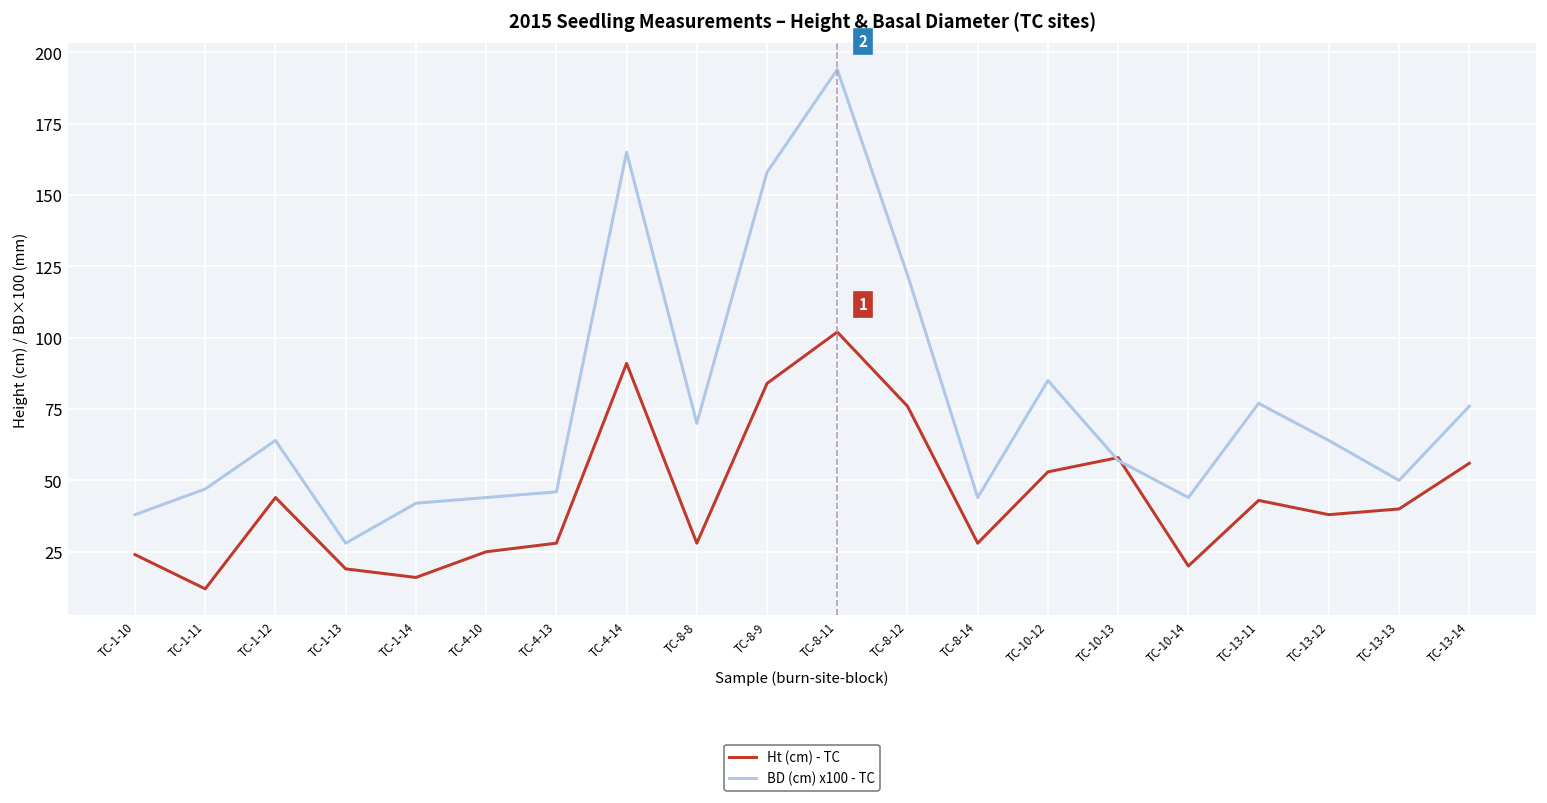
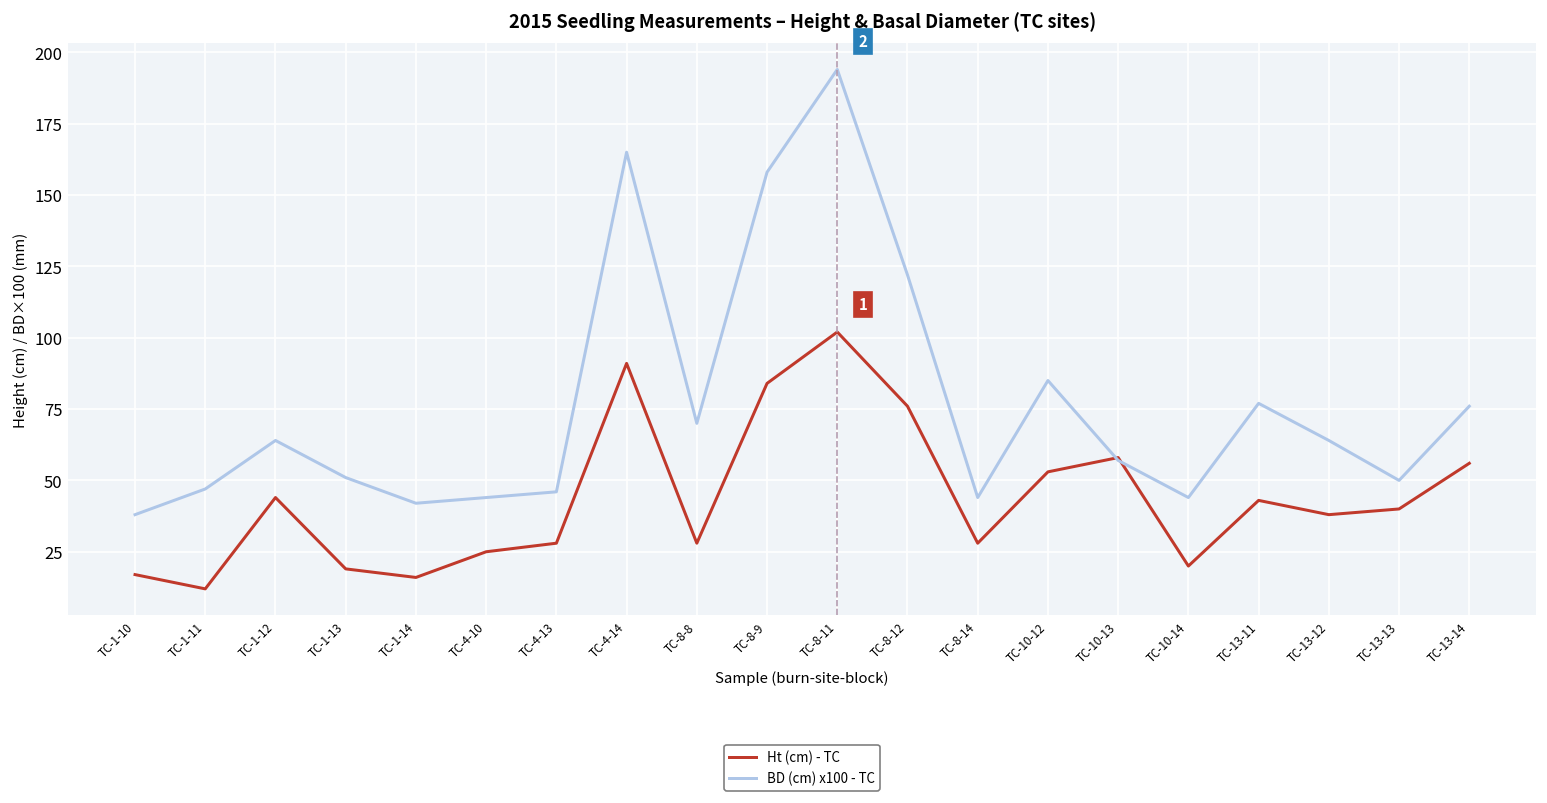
Ht (cm) - TC, TC-1-10: 24 -> 17
BD (cm) x100 - TC, TC-1-13: 28 -> 51
